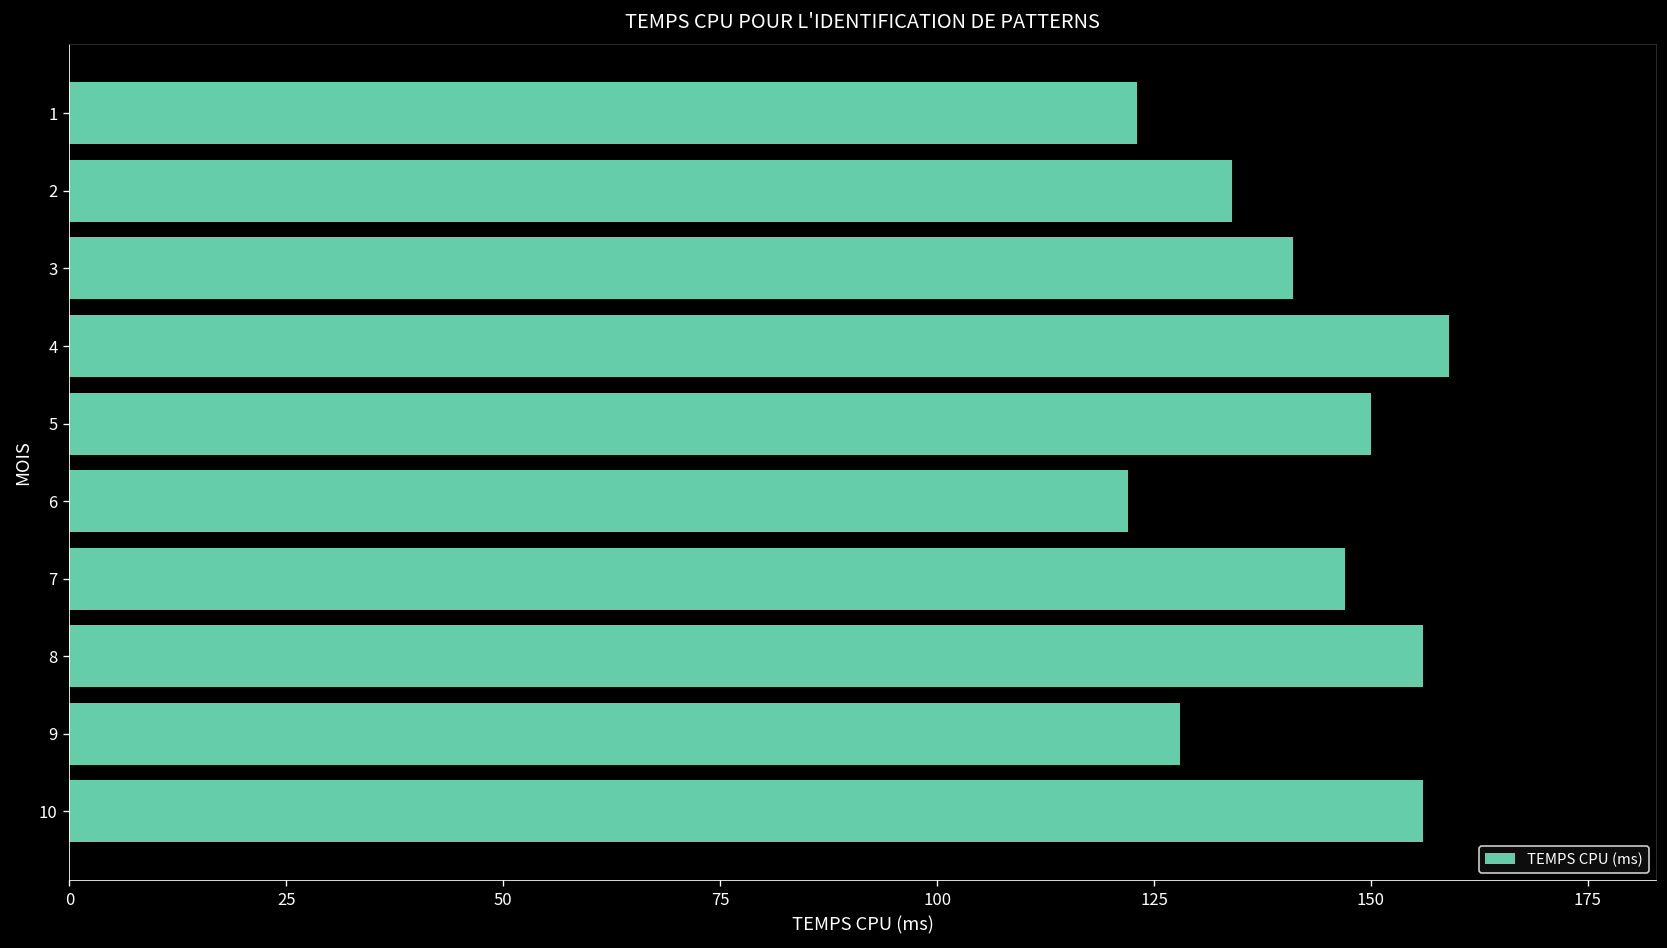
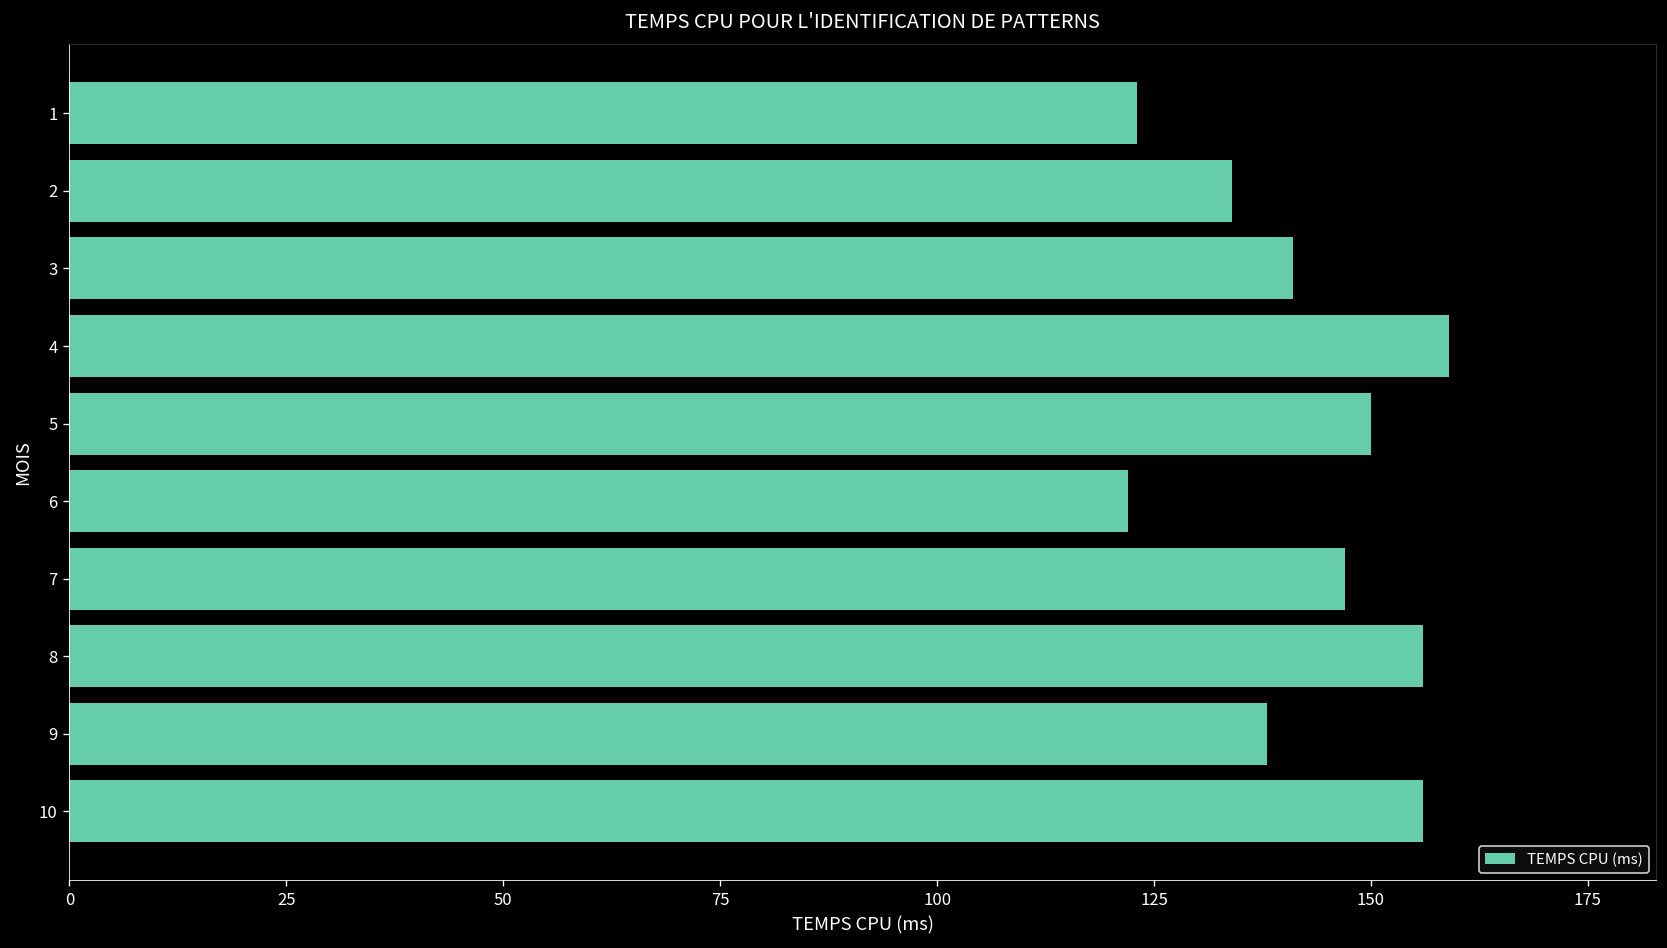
9: 128 -> 138
